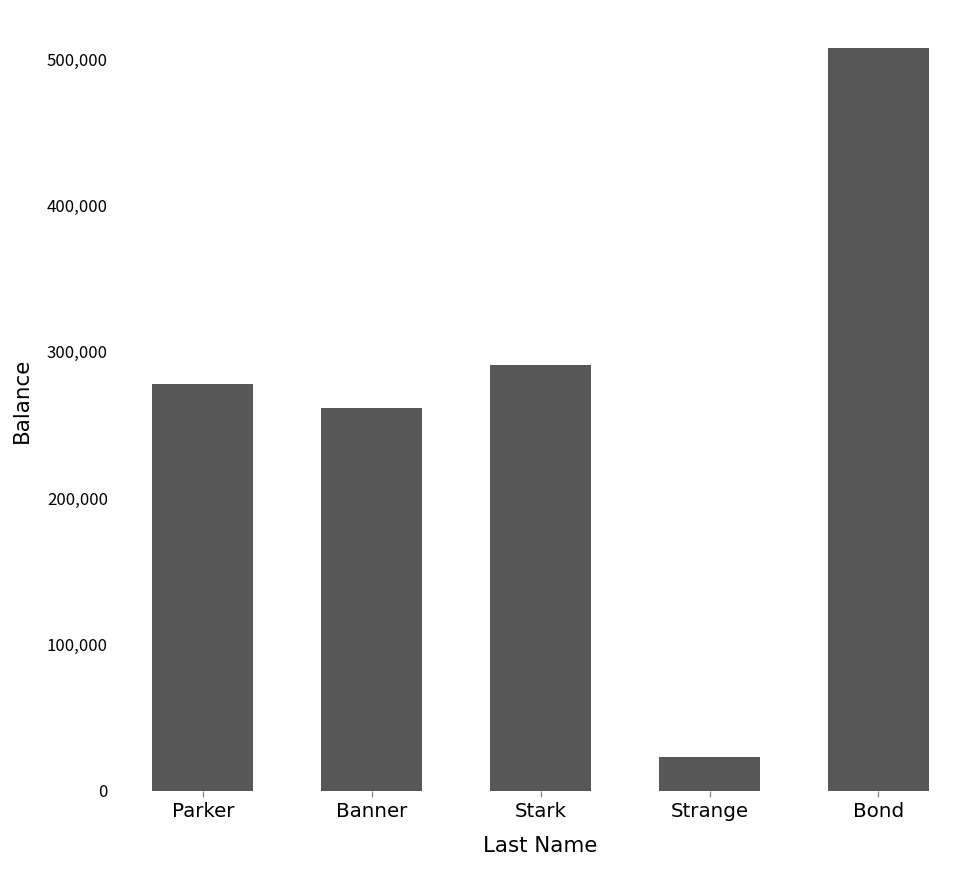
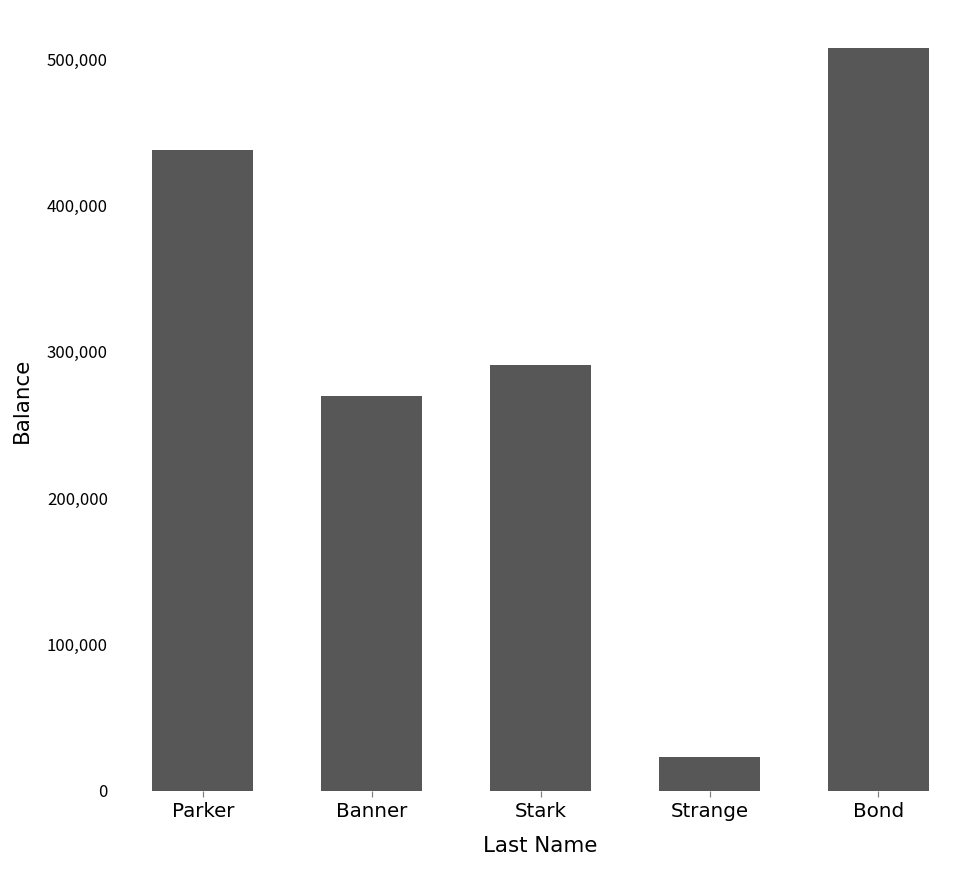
Parker: 278,000 -> 438,000
Banner: 262,000 -> 270,000
